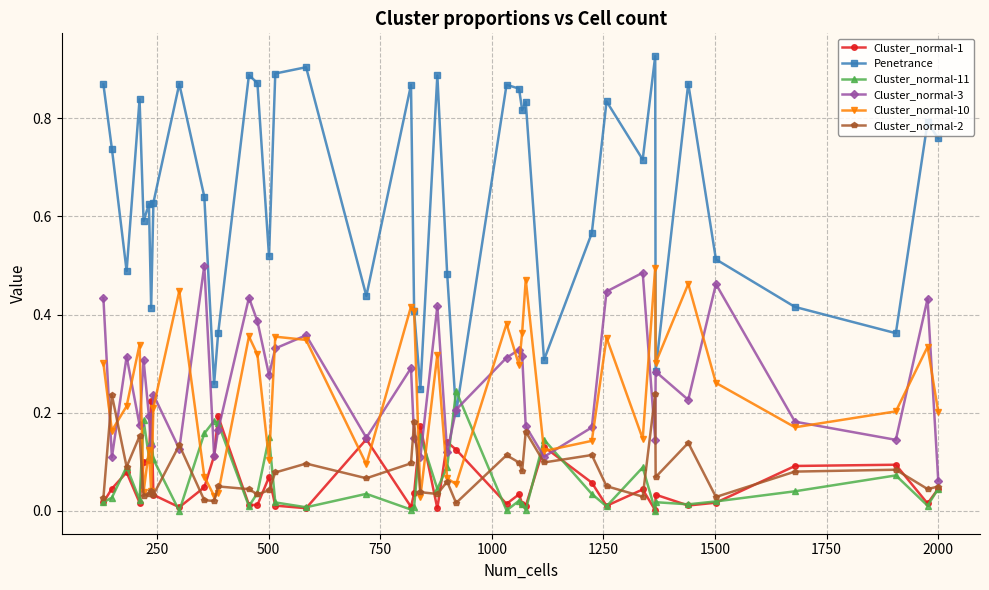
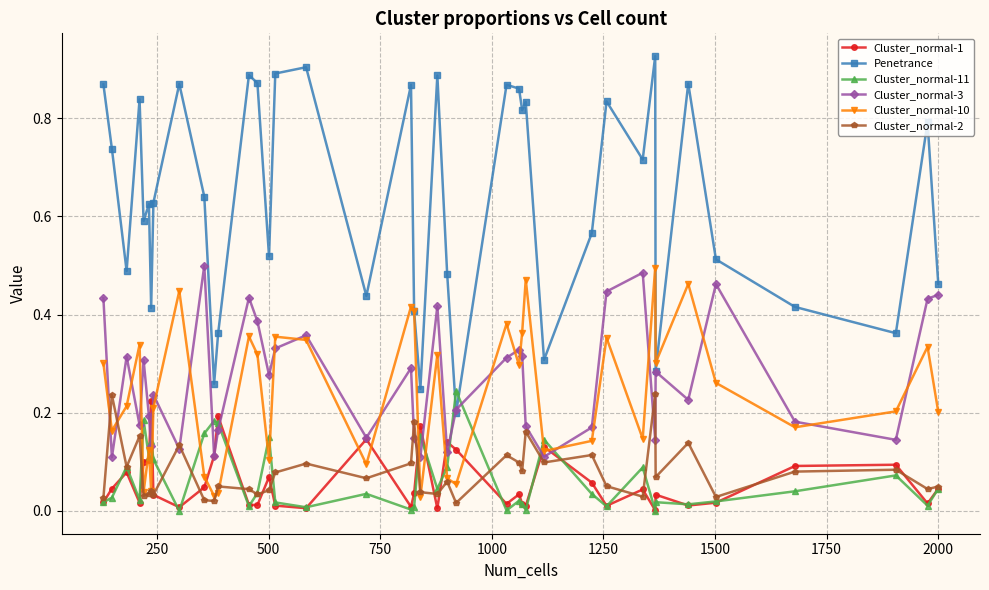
Penetrance, 2000: 0.76 -> 0.46
Cluster_normal-3, 2000: 0.06 -> 0.44
